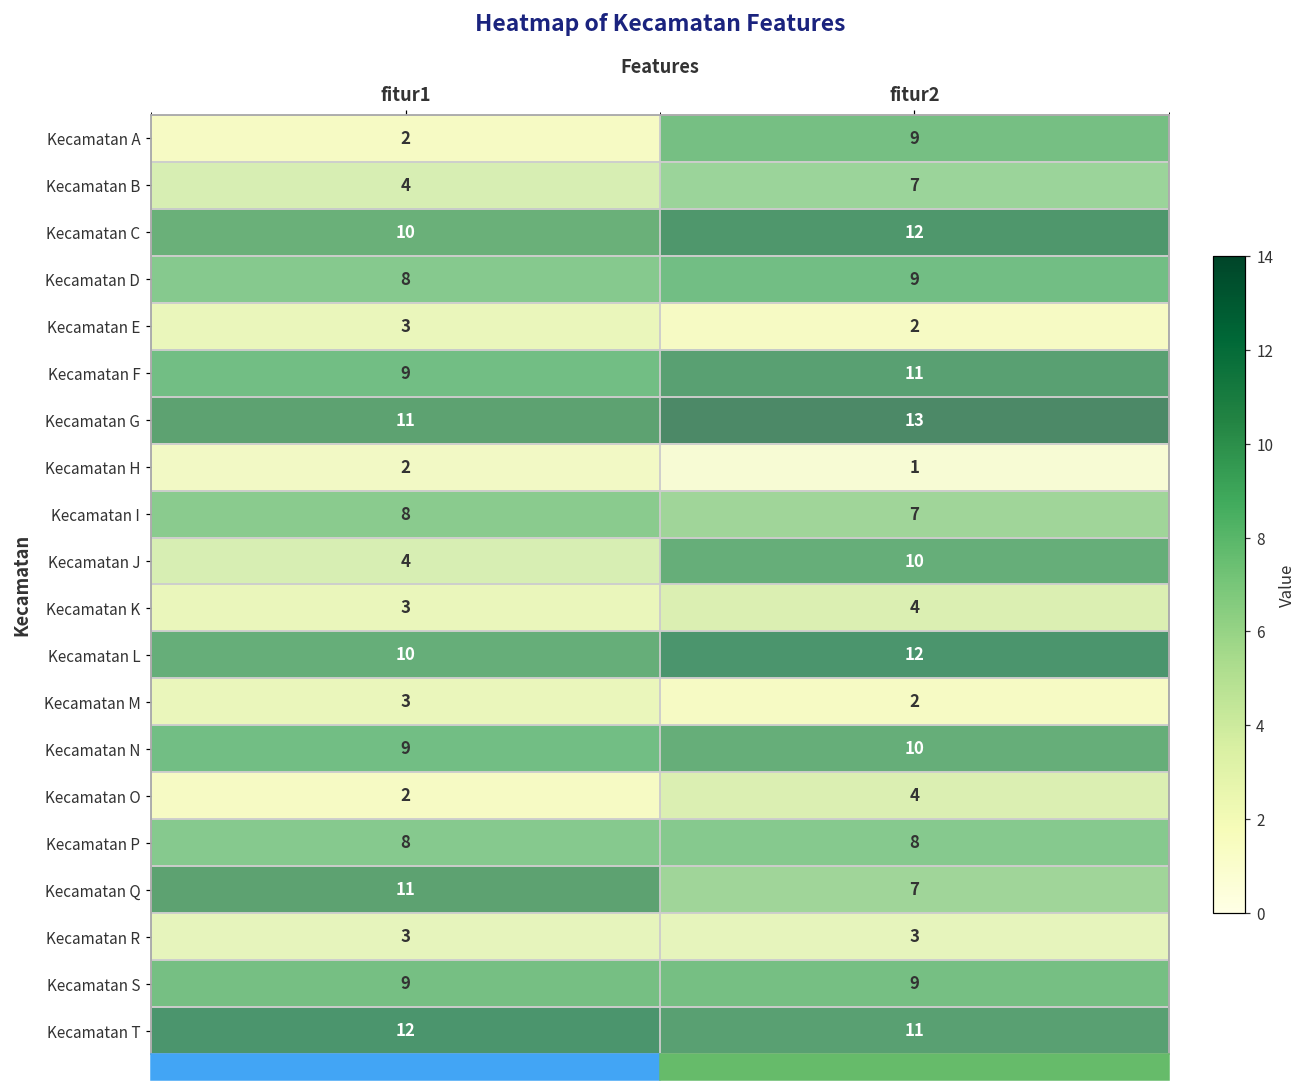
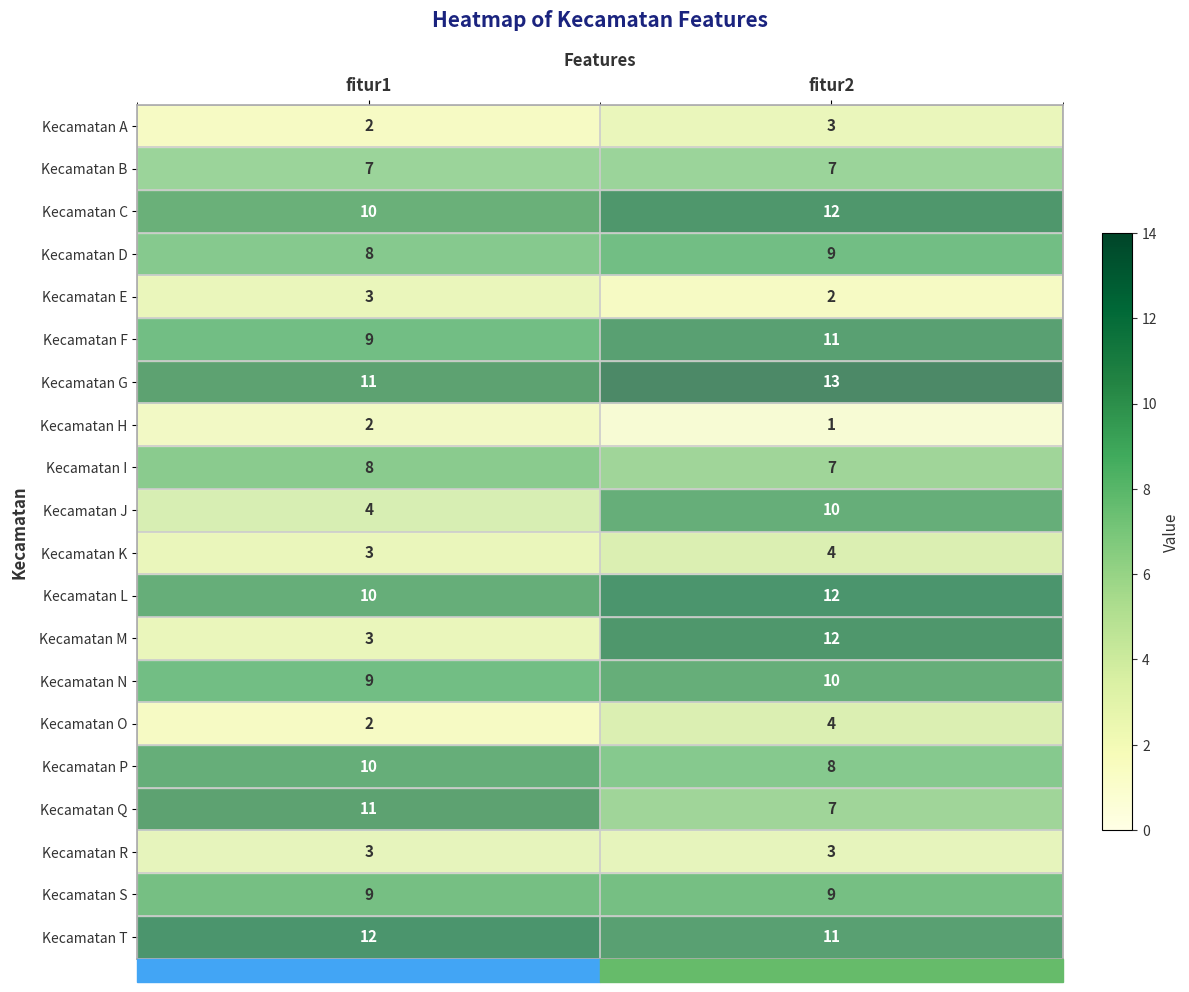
Kecamatan A, fitur2: 9 -> 3
Kecamatan B, fitur1: 4 -> 7
Kecamatan M, fitur2: 2 -> 12
Kecamatan P, fitur1: 8 -> 10
